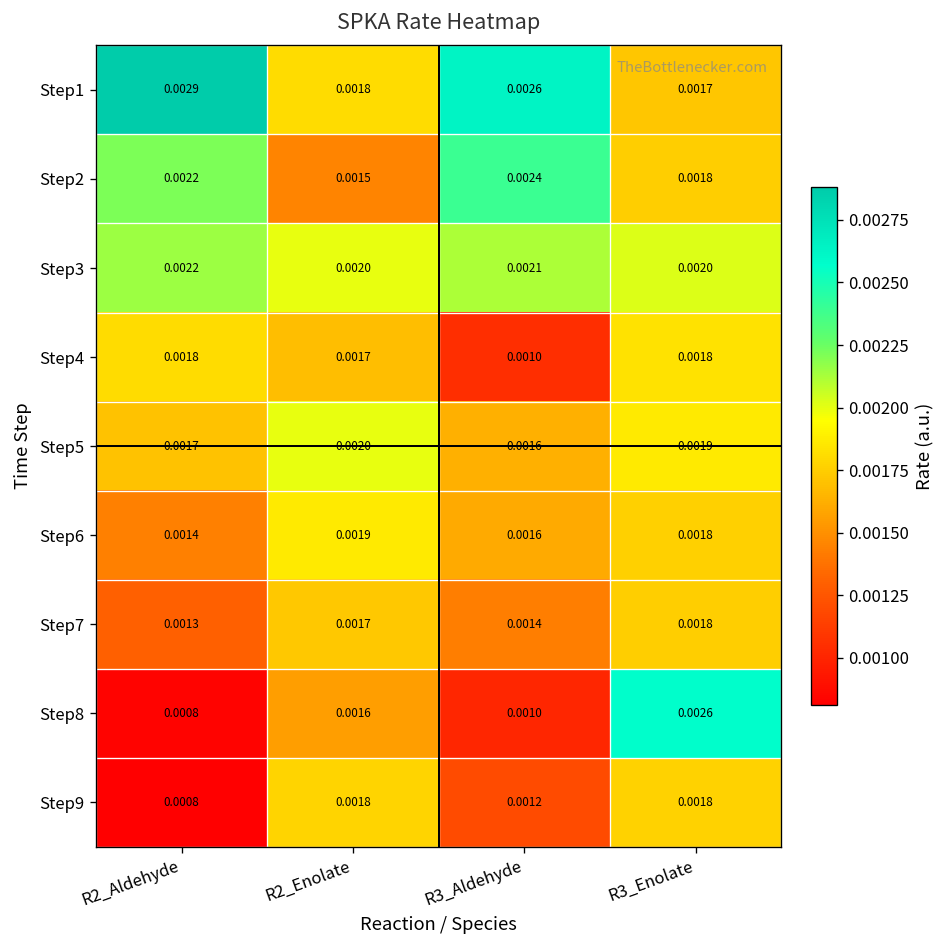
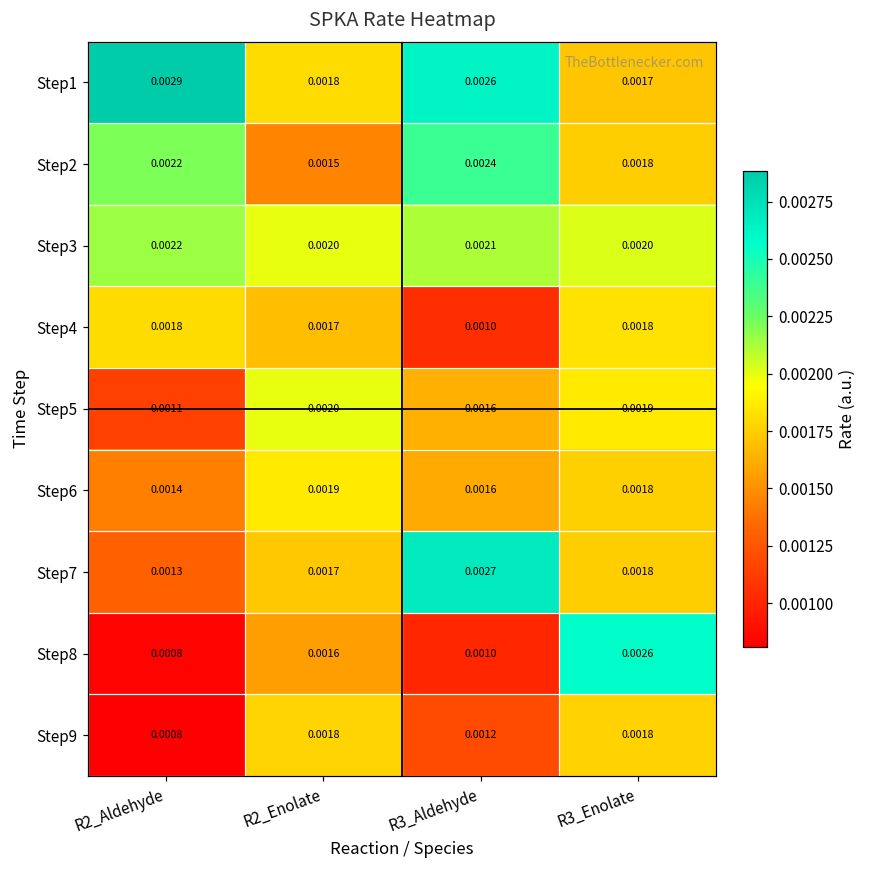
Step5, R2_Aldehyde: 0.0017 -> 0.0011
Step7, R3_Aldehyde: 0.0014 -> 0.0027
